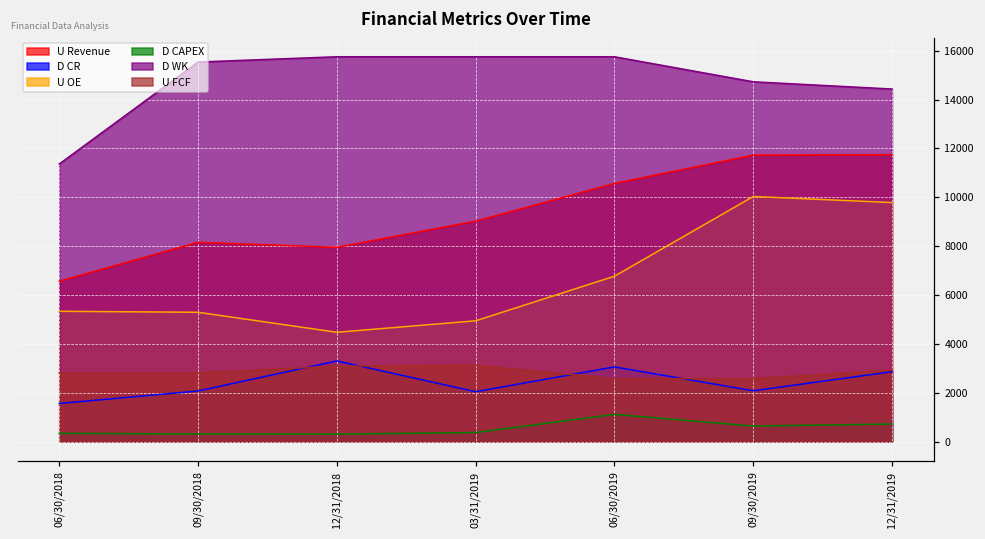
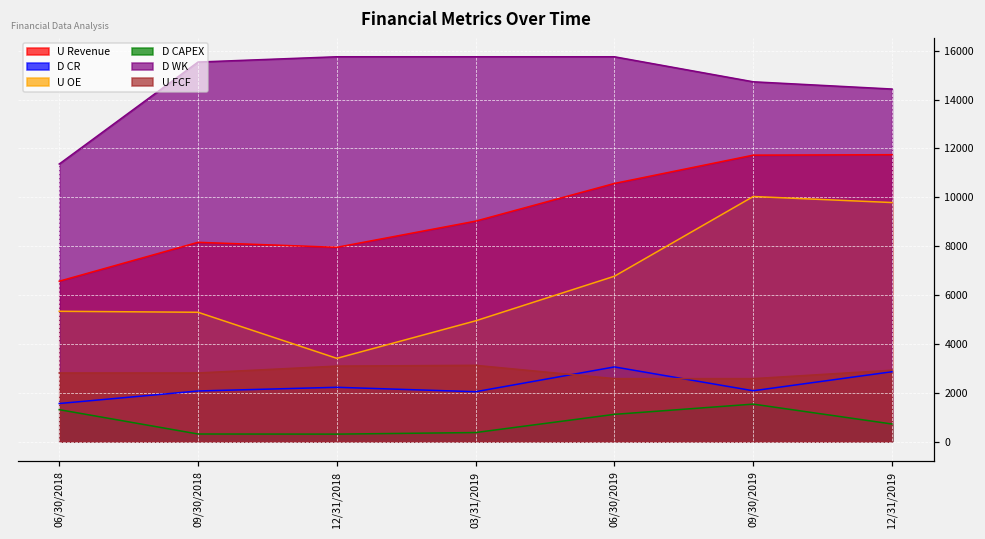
D CAPEX, 06/30/2018: 300 -> 1300
D CR, 12/31/2018: 3300 -> 2200
U OE, 12/31/2018: 4500 -> 3400
D CAPEX, 09/30/2019: 600 -> 1500
